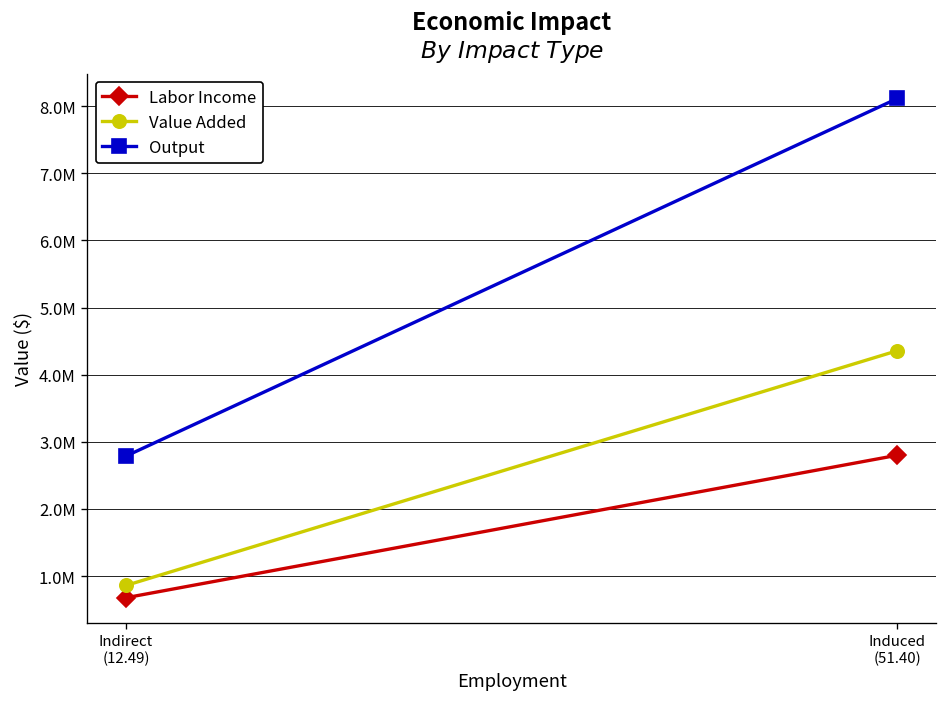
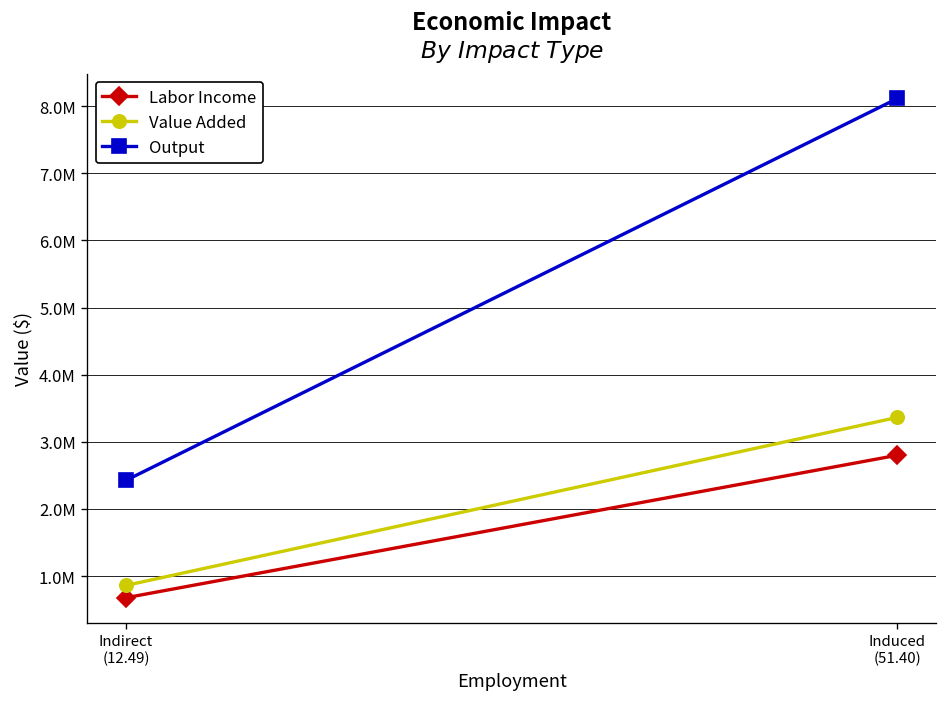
Output, Indirect (12.49): 2800000 -> 2400000
Value Added, Induced (51.40): 4400000 -> 3400000
